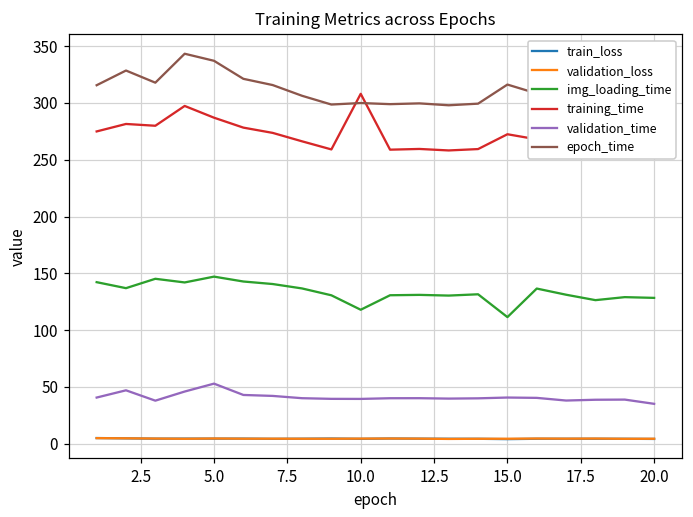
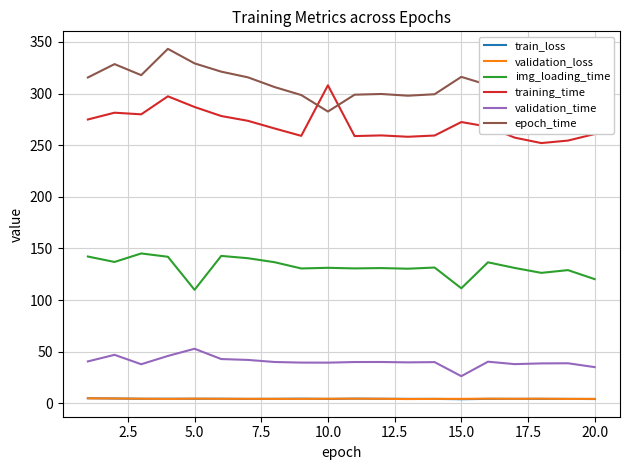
img_loading_time, 5.0: 147 -> 110
epoch_time, 5.0: 337 -> 329
img_loading_time, 10.0: 118 -> 131
epoch_time, 10.0: 300 -> 283
validation_time, 15.0: 41 -> 26
img_loading_time, 20.0: 128 -> 120
